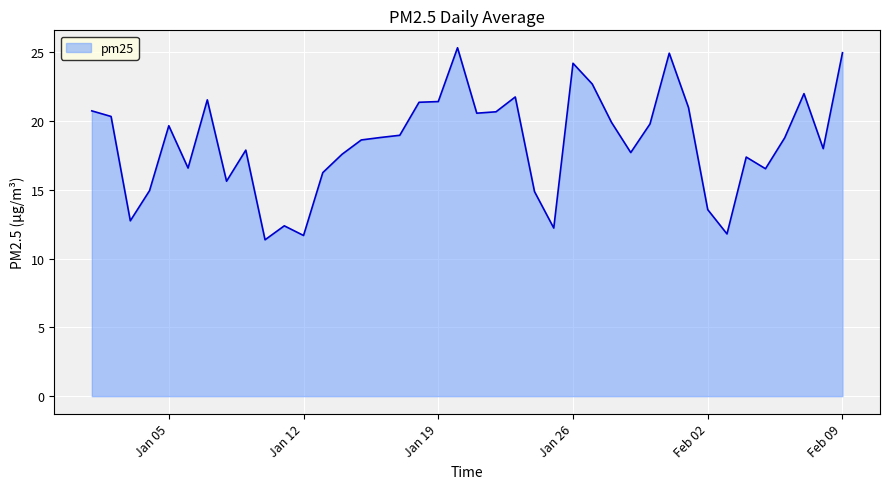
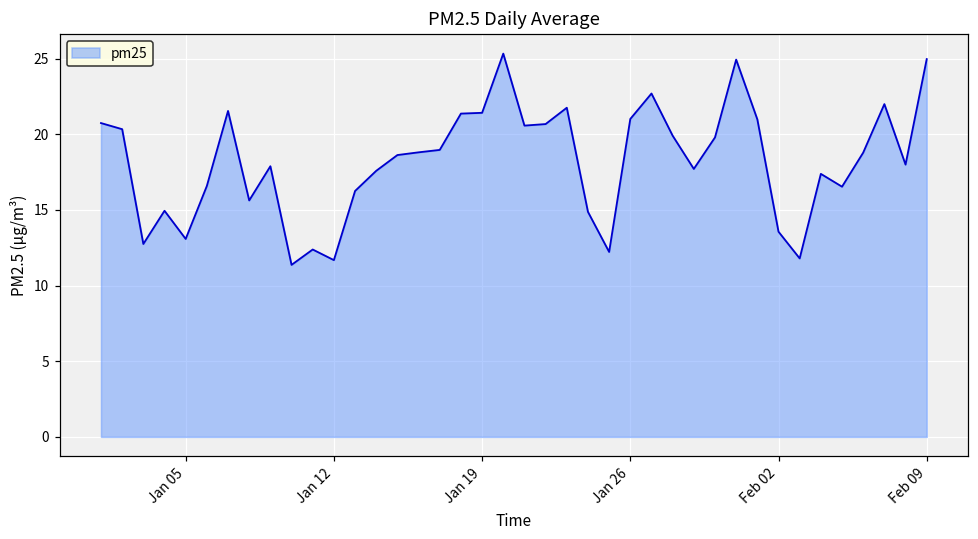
Jan 05: 19.7 -> 13.1
Jan 26: 24.2 -> 21.0
